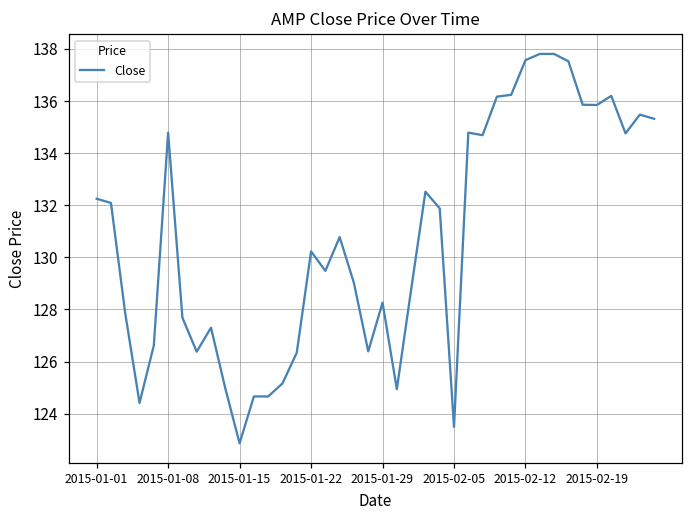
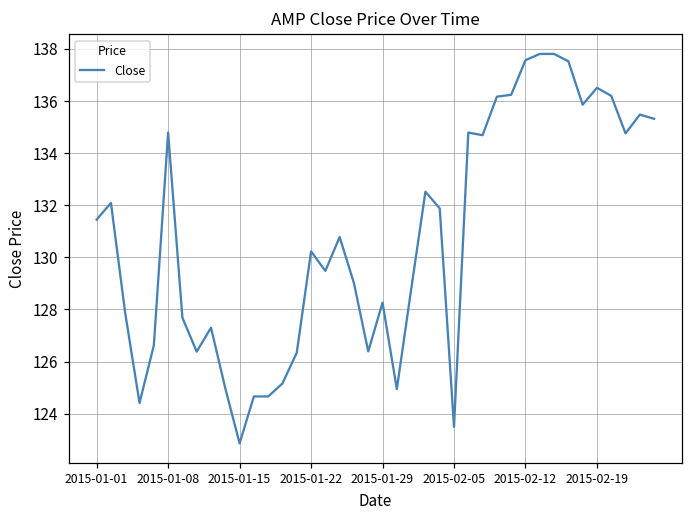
2015-01-01: 132.3 -> 131.5
2015-02-19: 135.9 -> 136.5
